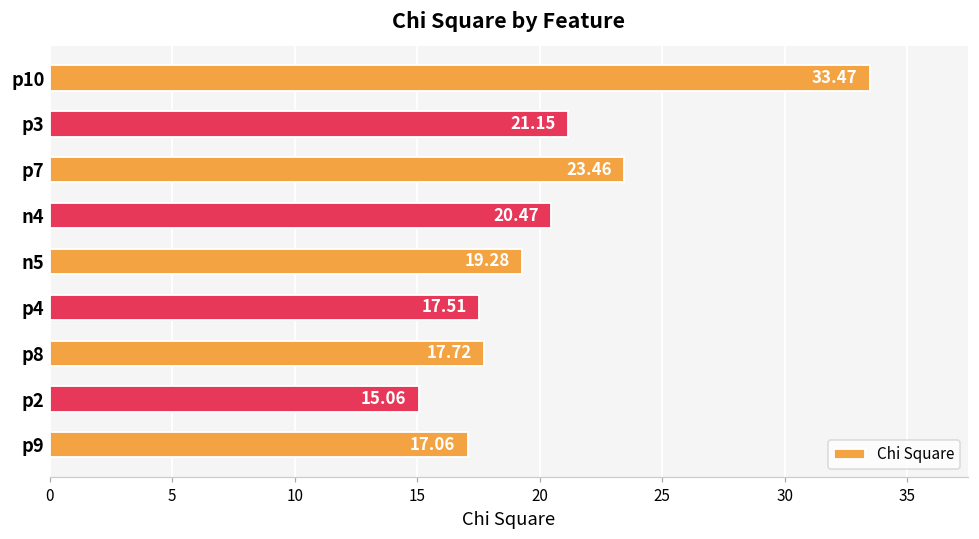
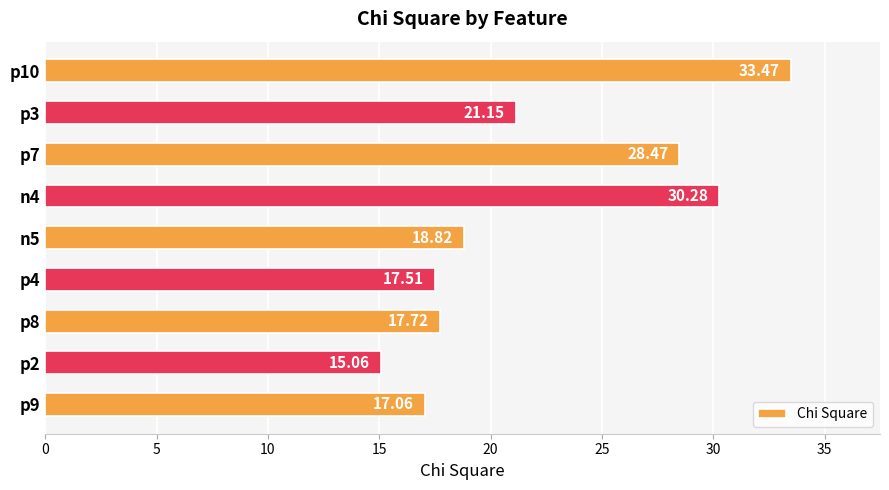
p7: 23.46 -> 28.47
n4: 20.47 -> 30.28
n5: 19.28 -> 18.82
